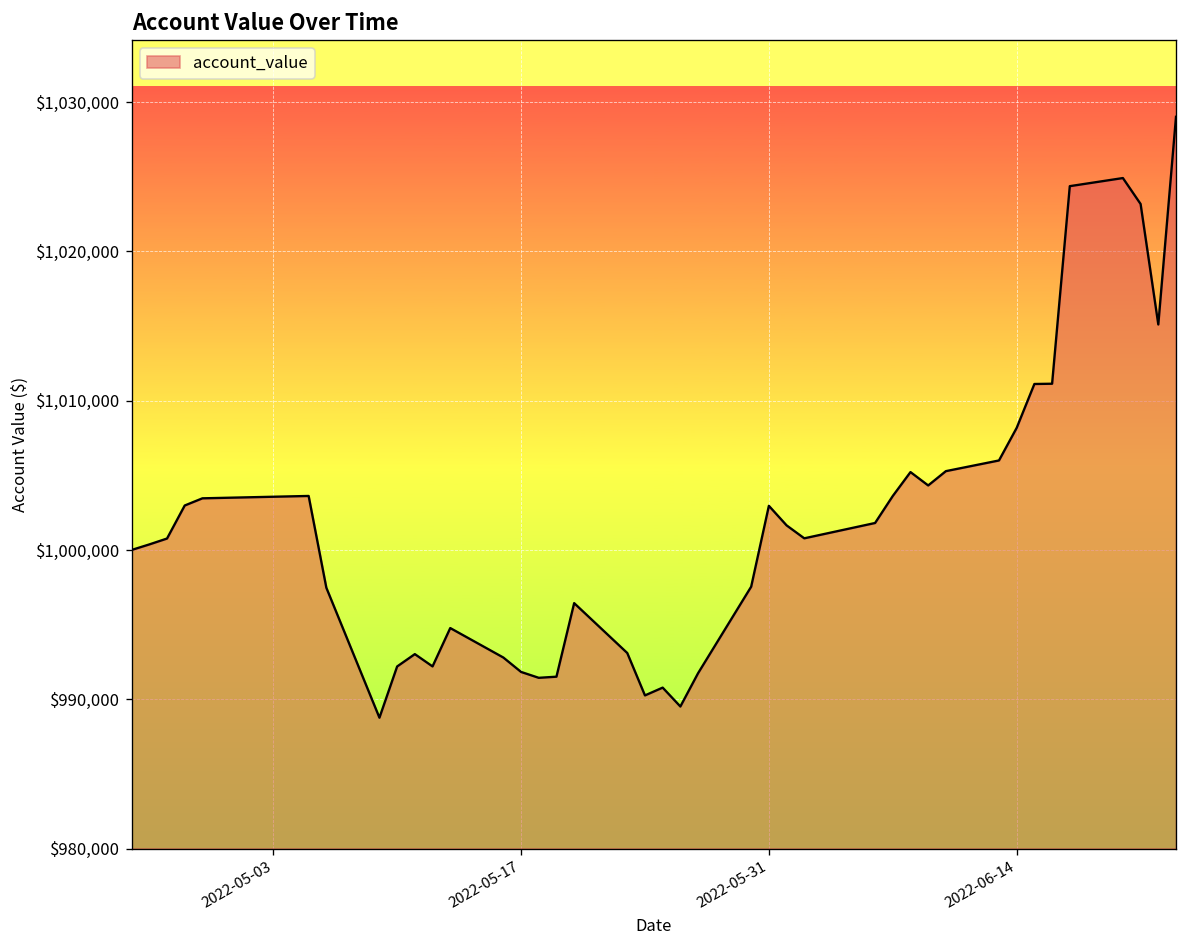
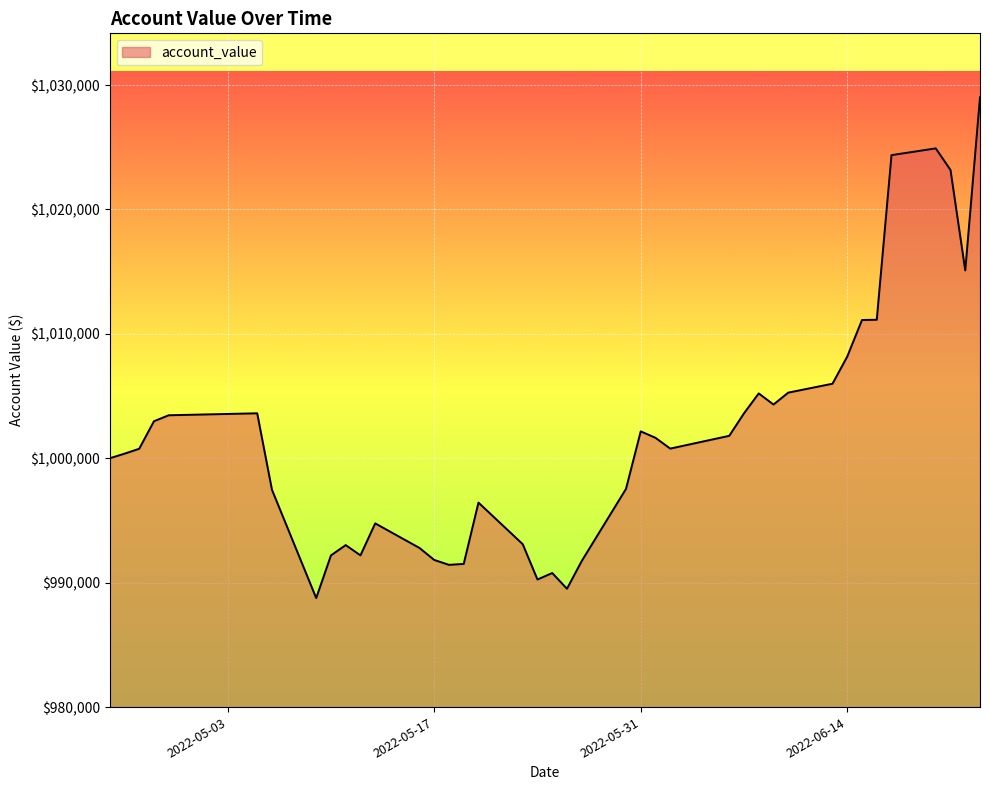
2022-05-31: $1,003,000 -> $1,002,200
